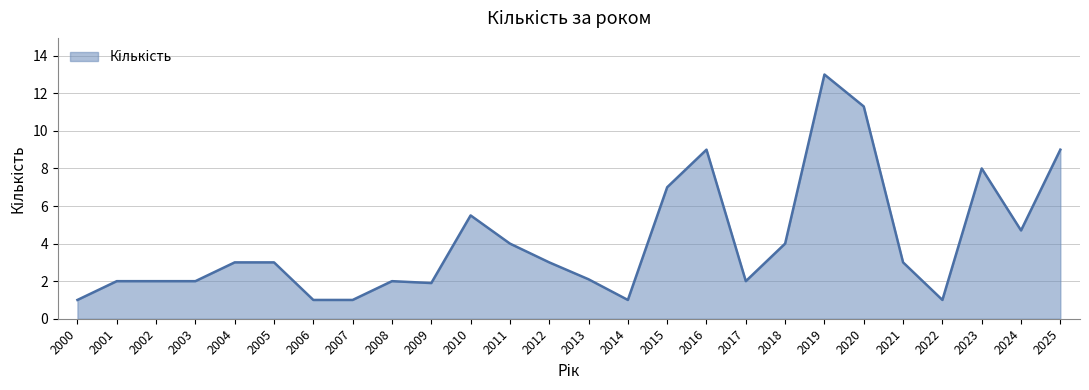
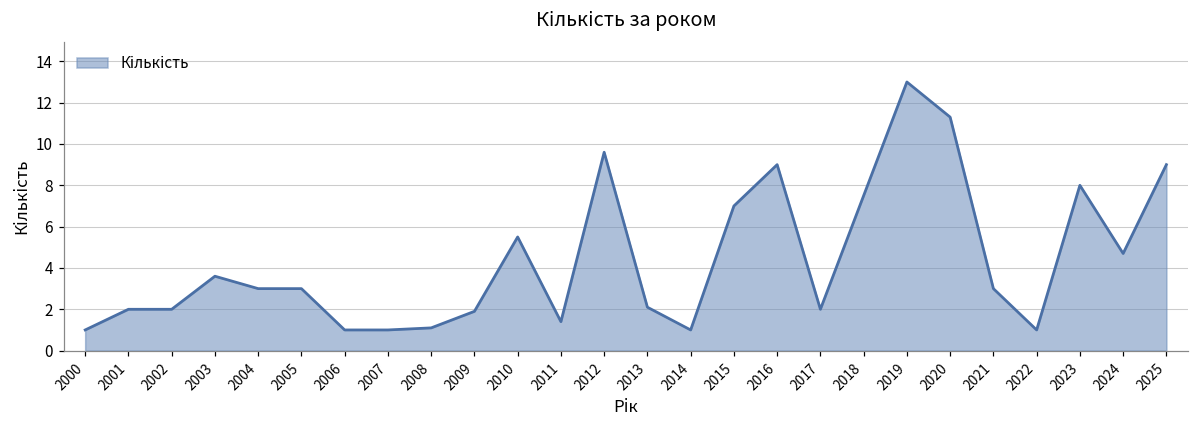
2003: 2.0 -> 3.6
2008: 2.0 -> 1.1
2011: 4.0 -> 1.4
2012: 3.0 -> 9.6
2018: 4.0 -> 7.5
